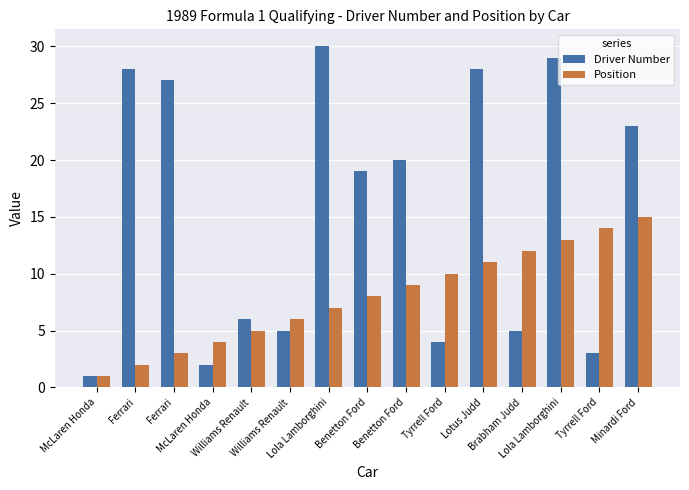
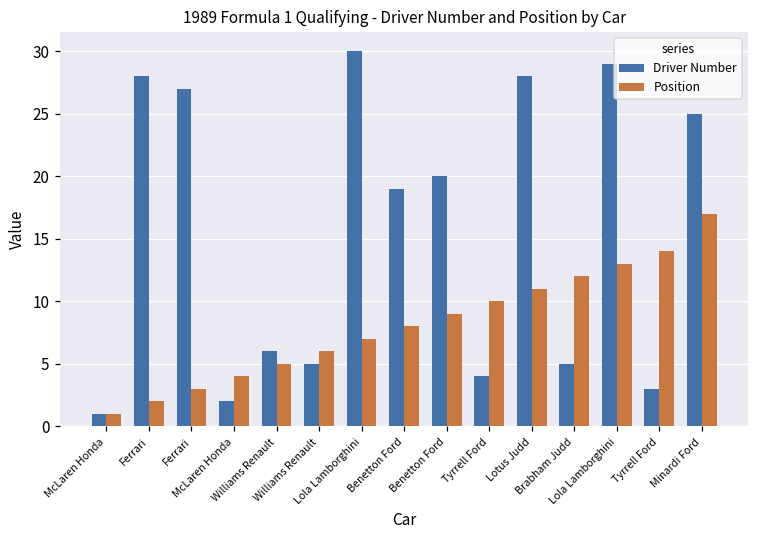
Driver Number, Minardi Ford: 23 -> 25
Position, Minardi Ford: 15 -> 17
